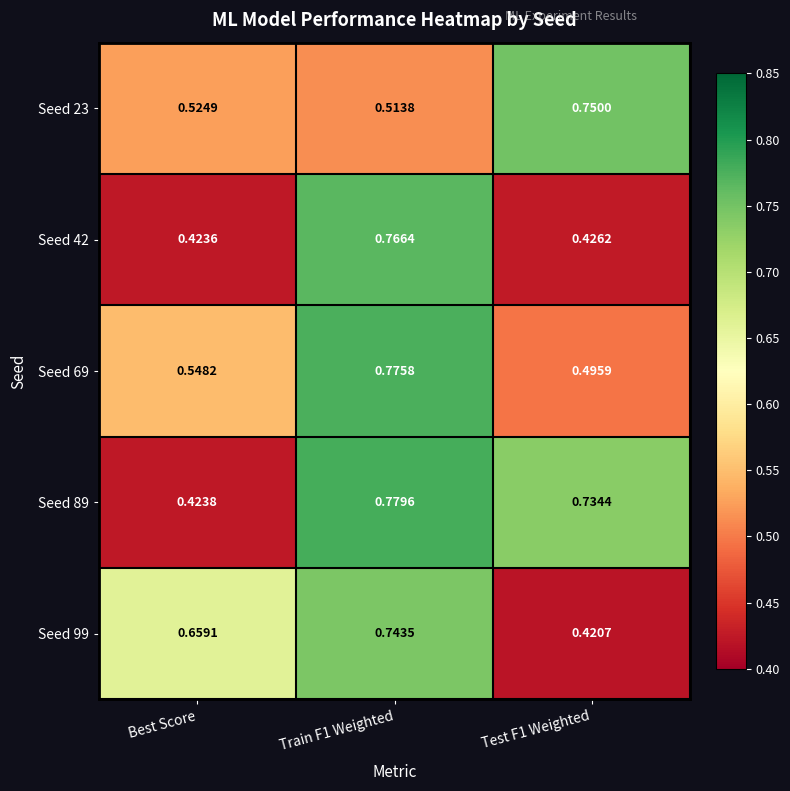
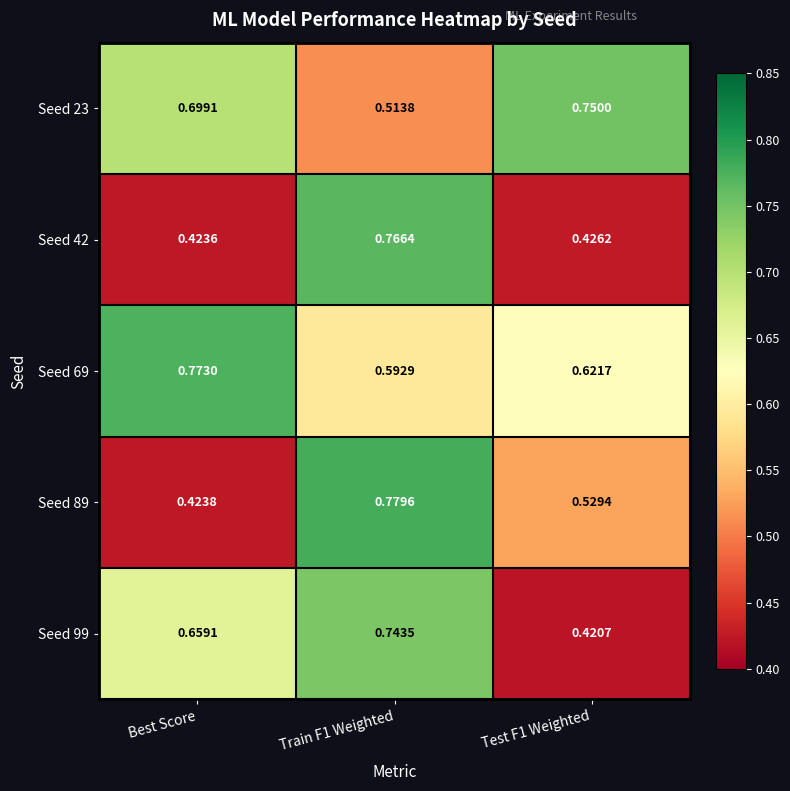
Seed 23, Best Score: 0.5249 -> 0.6991
Seed 69, Best Score: 0.5482 -> 0.7730
Seed 69, Train F1 Weighted: 0.7758 -> 0.5929
Seed 69, Test F1 Weighted: 0.4959 -> 0.6217
Seed 89, Test F1 Weighted: 0.7344 -> 0.5294
